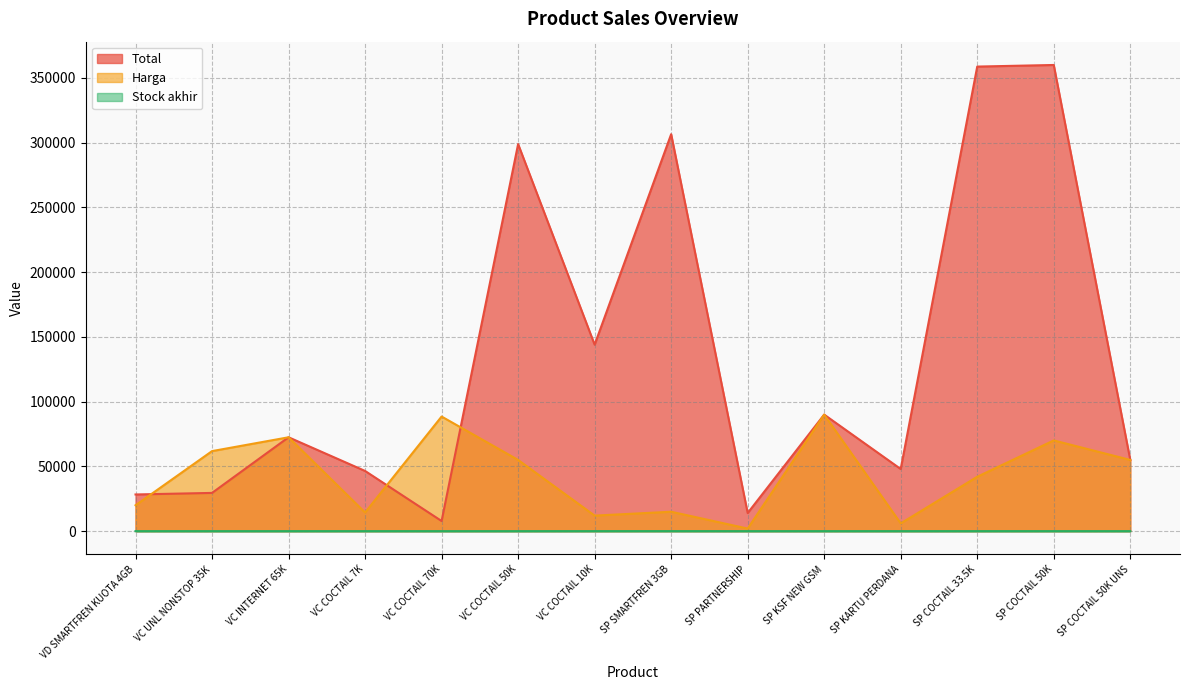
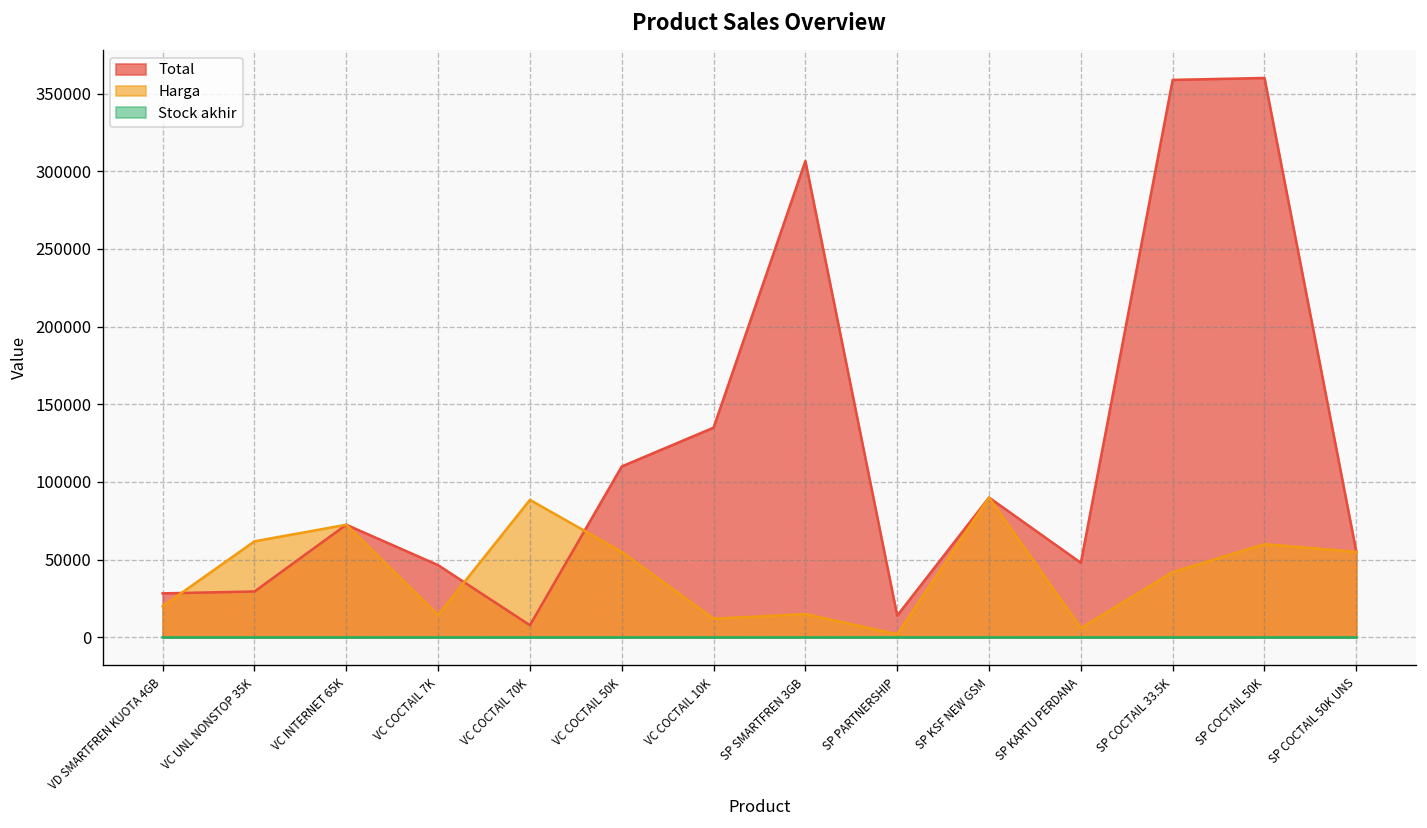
Total, VC COCTAIL 50K: 299000 -> 110000
Total, VC COCTAIL 10K: 144000 -> 135000
Harga, SP COCTAIL 50K: 70000 -> 60000
